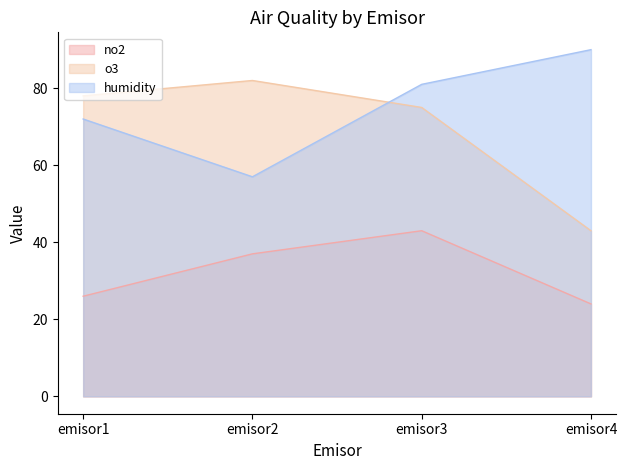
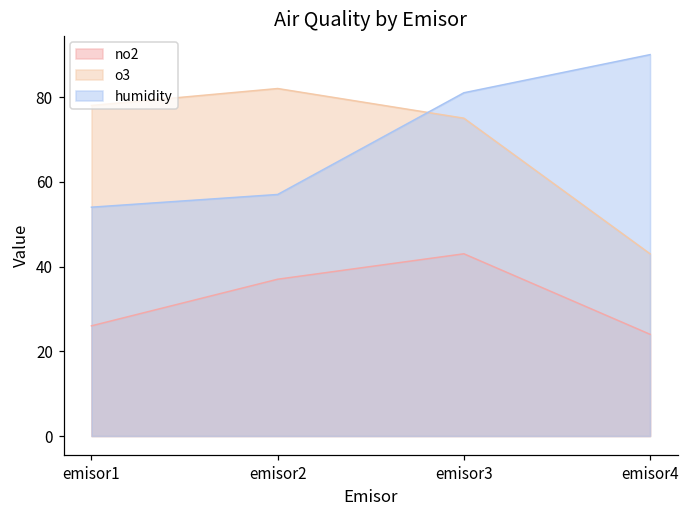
humidity, emisor1: 72 -> 54
